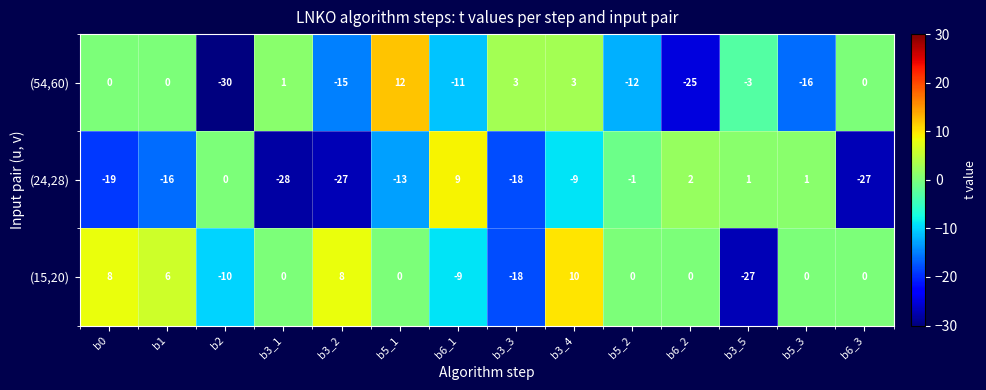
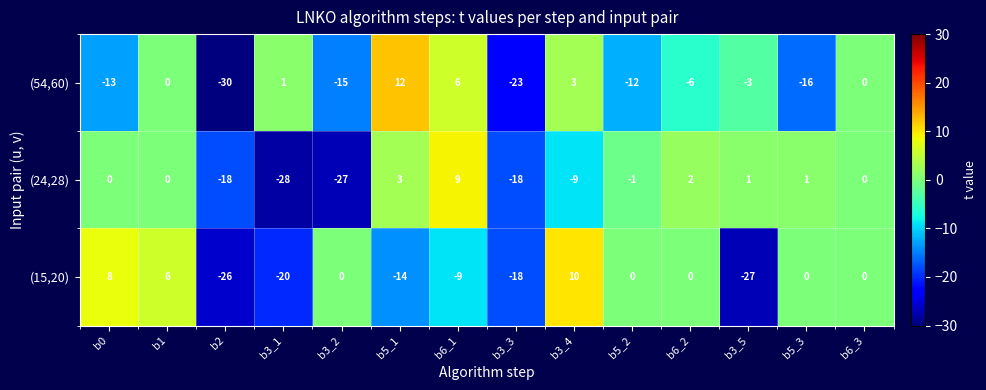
(54,60), b0: 0 -> -13
(54,60), b6_1: -11 -> 6
(54,60), b3_3: 3 -> -23
(54,60), b6_2: -25 -> -6
(24,28), b0: -19 -> 0
(24,28), b1: -16 -> 0
(24,28), b2: 0 -> -18
(24,28), b5_1: -13 -> 3
(24,28), b6_3: -27 -> 0
(15,20), b2: -10 -> -26
(15,20), b3_1: 0 -> -20
(15,20), b3_2: 8 -> 0
(15,20), b5_1: 0 -> -14
